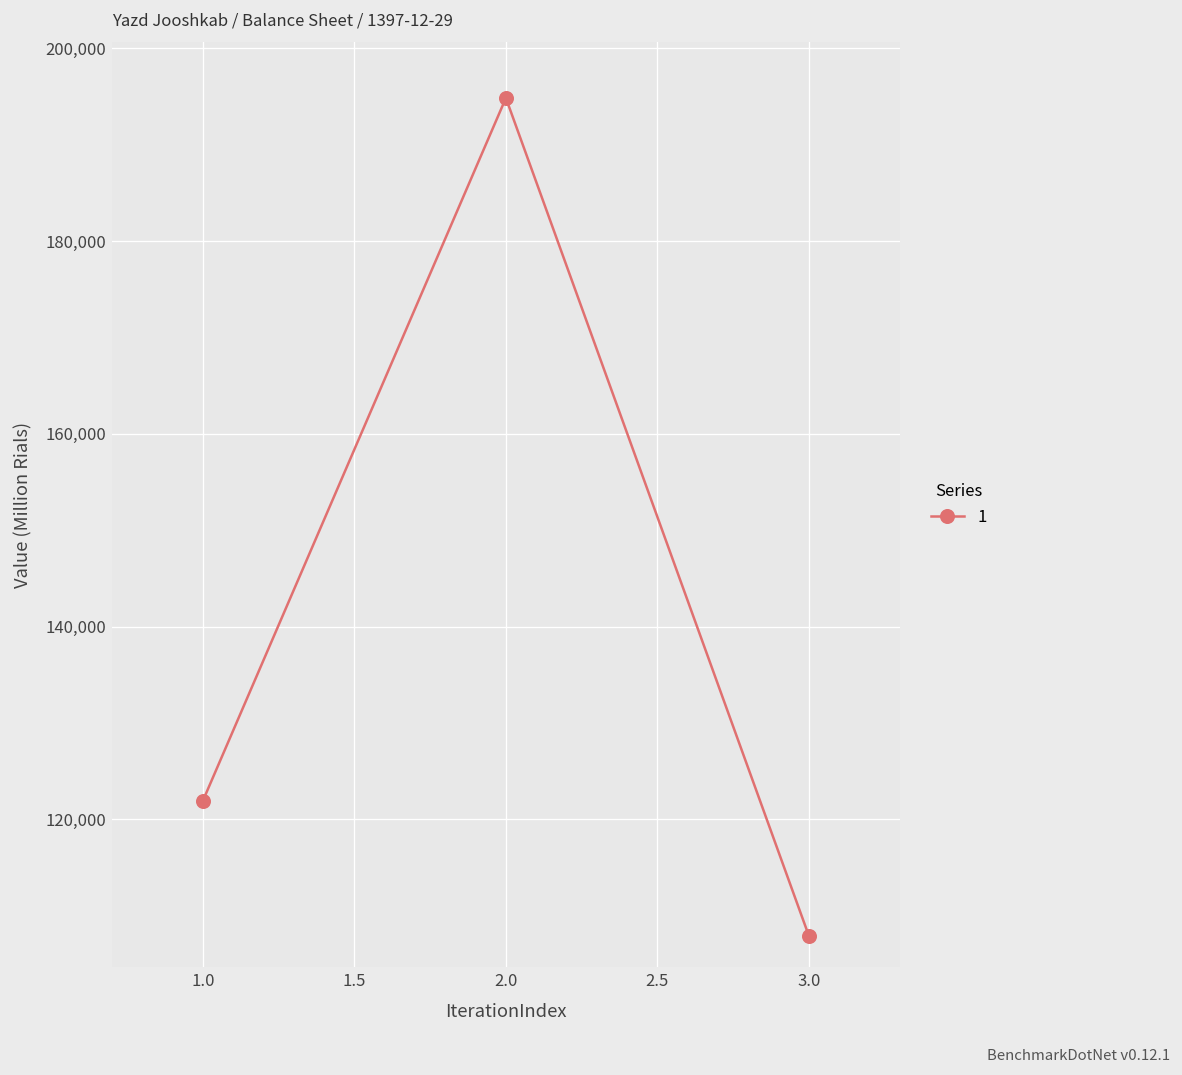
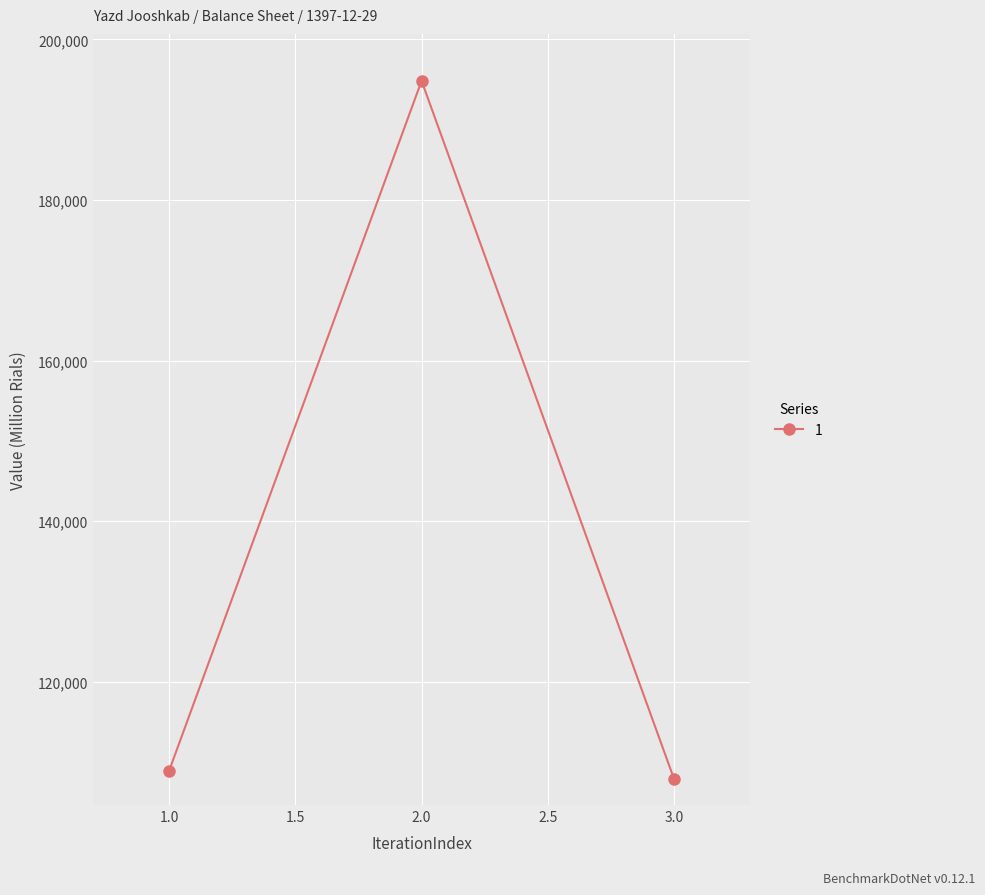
1.0: 122,000 -> 109,000
